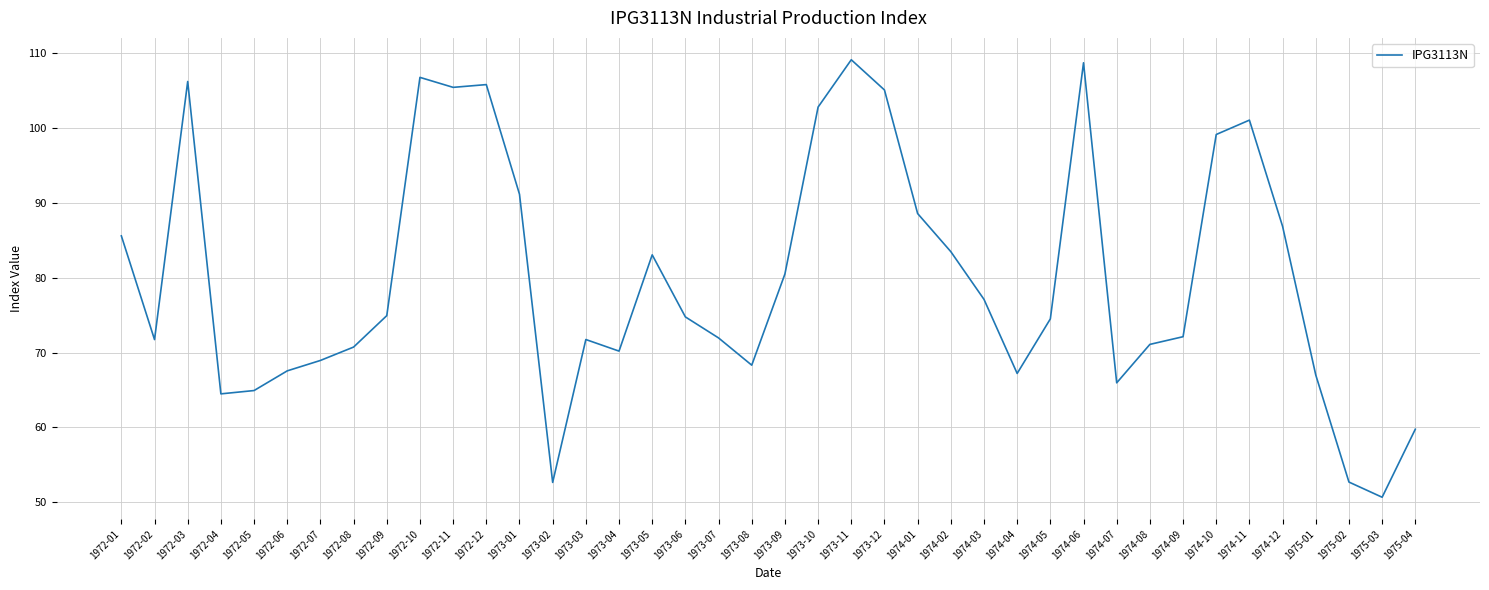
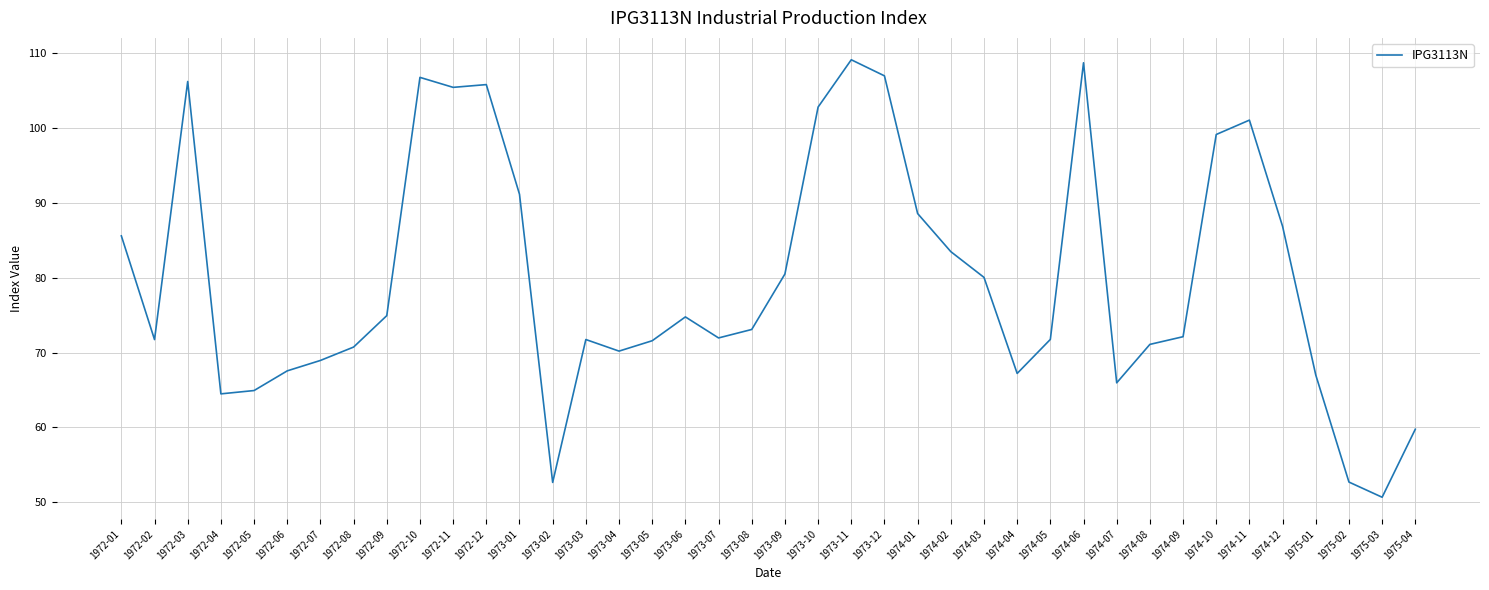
1973-05: 83 -> 72
1973-08: 68 -> 73
1973-12: 105 -> 107
1974-03: 77 -> 80
1974-05: 75 -> 72
